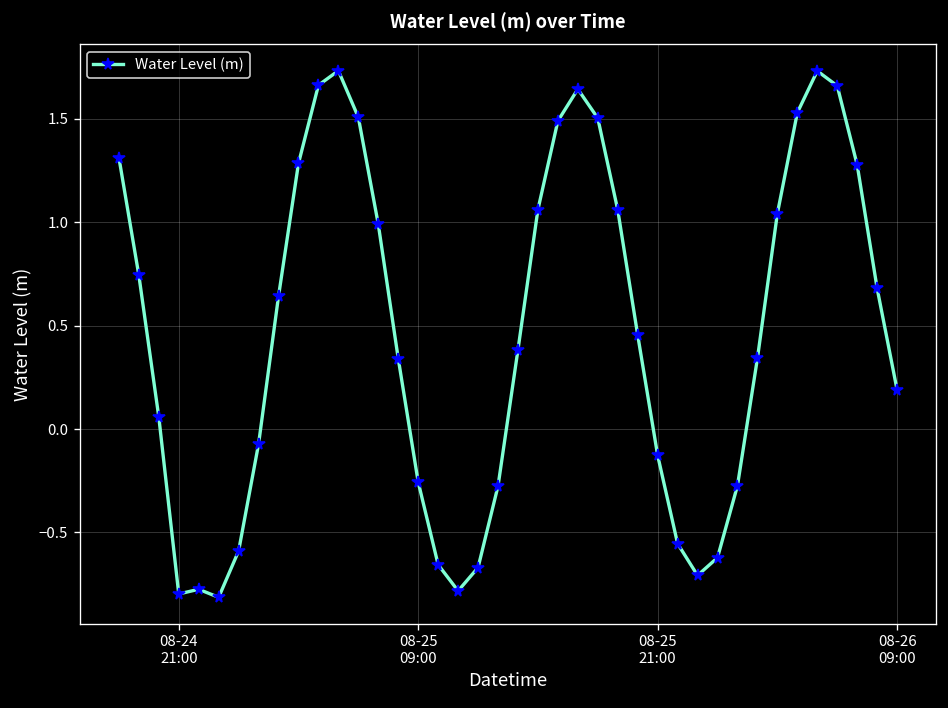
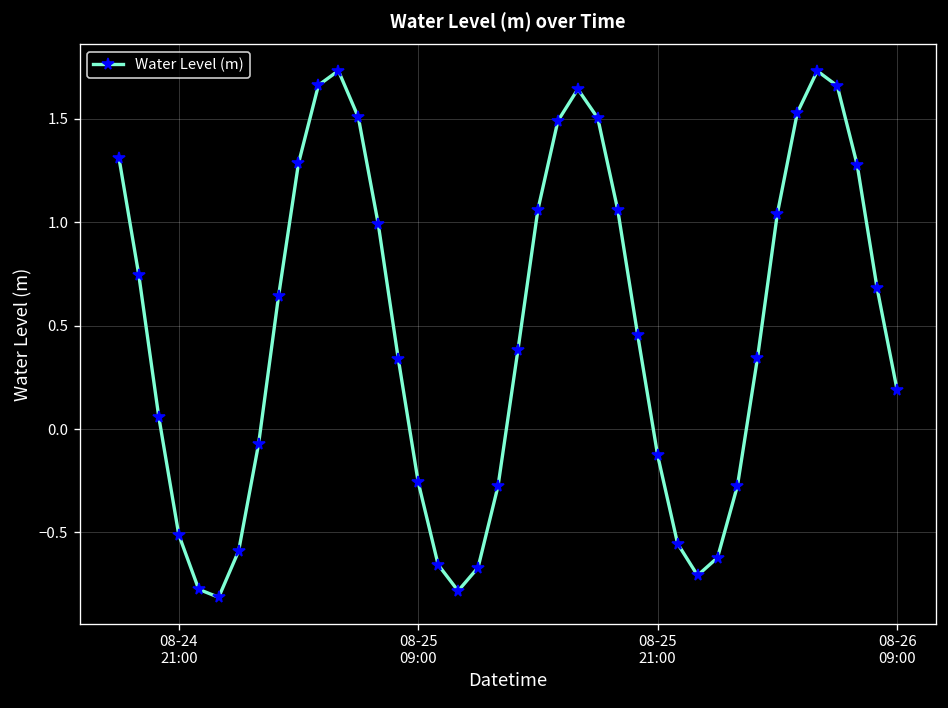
08-24 21:00: -0.80 -> -0.51
